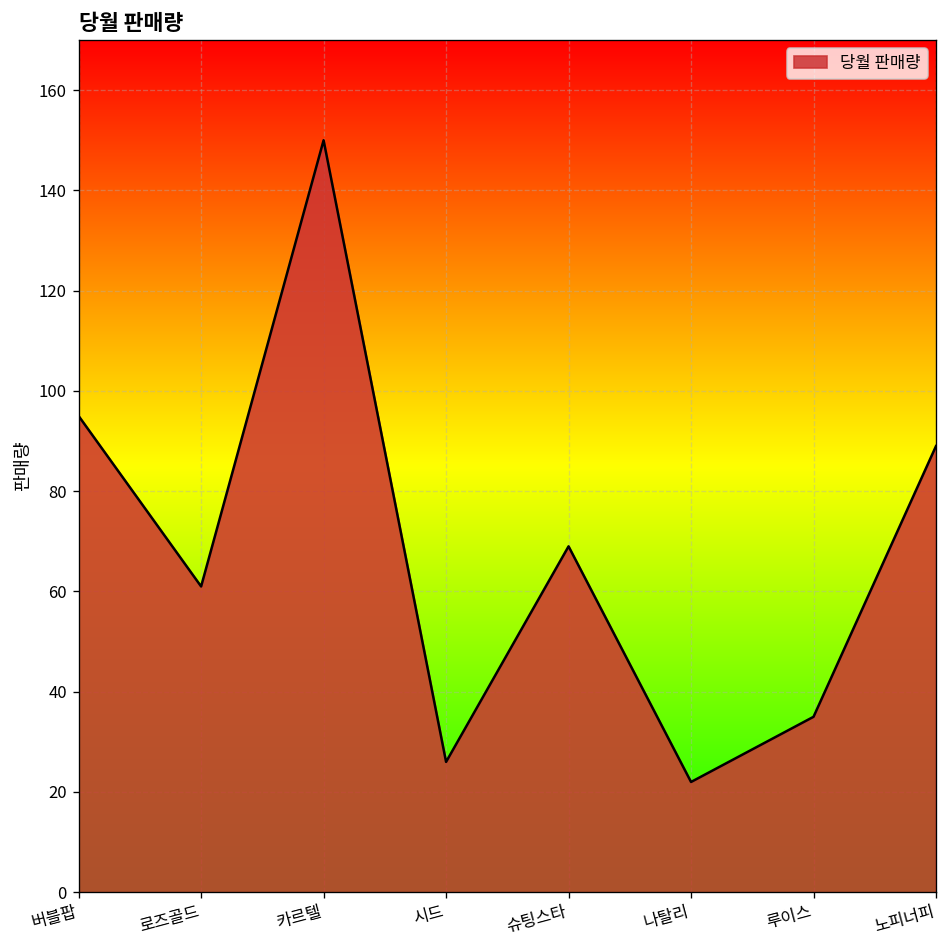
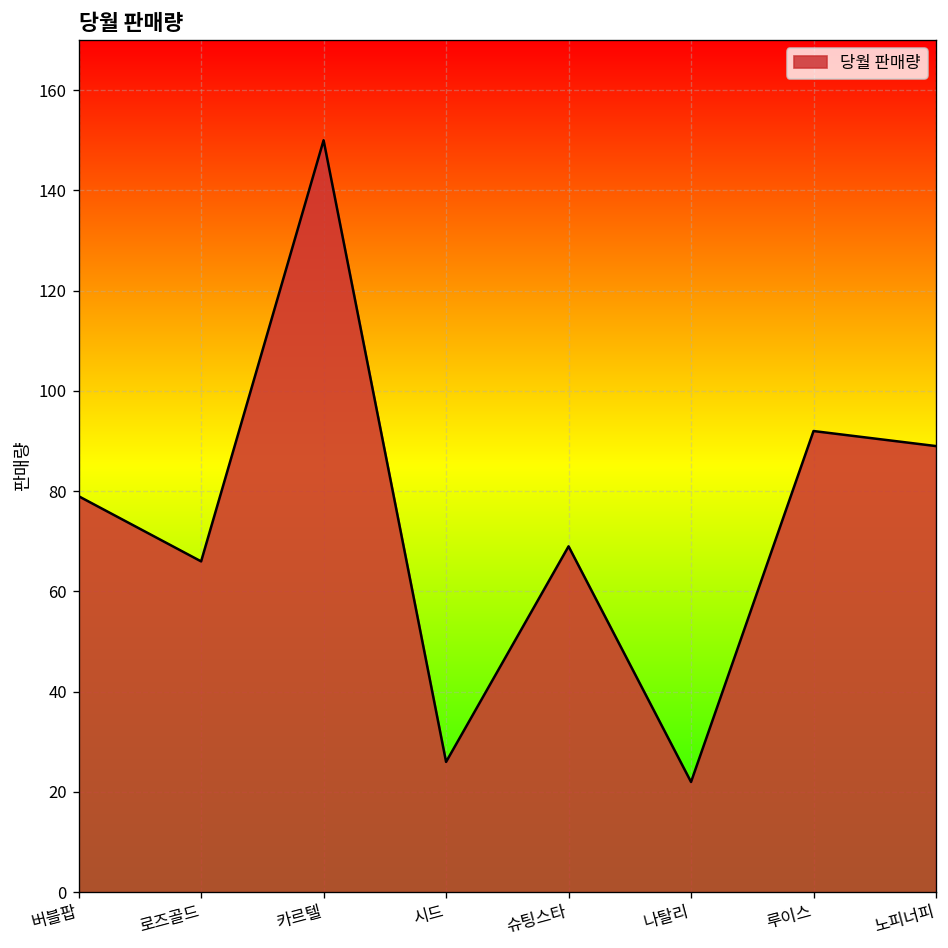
버블팝: 95 -> 79
로즈골드: 61 -> 66
루이스: 35 -> 92
